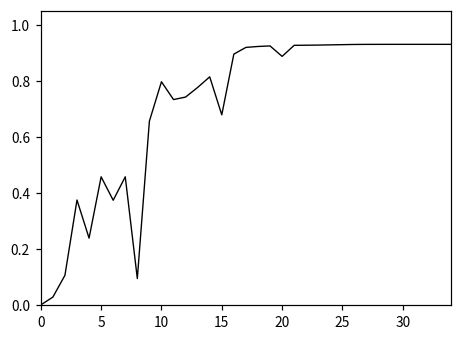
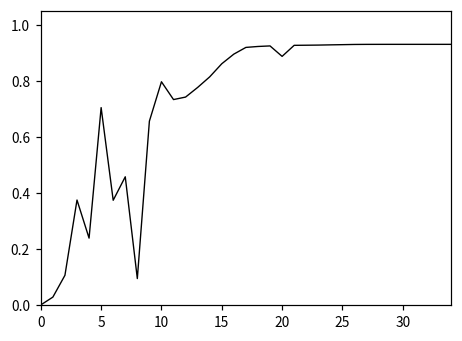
5: 0.46 -> 0.70
15: 0.68 -> 0.86
